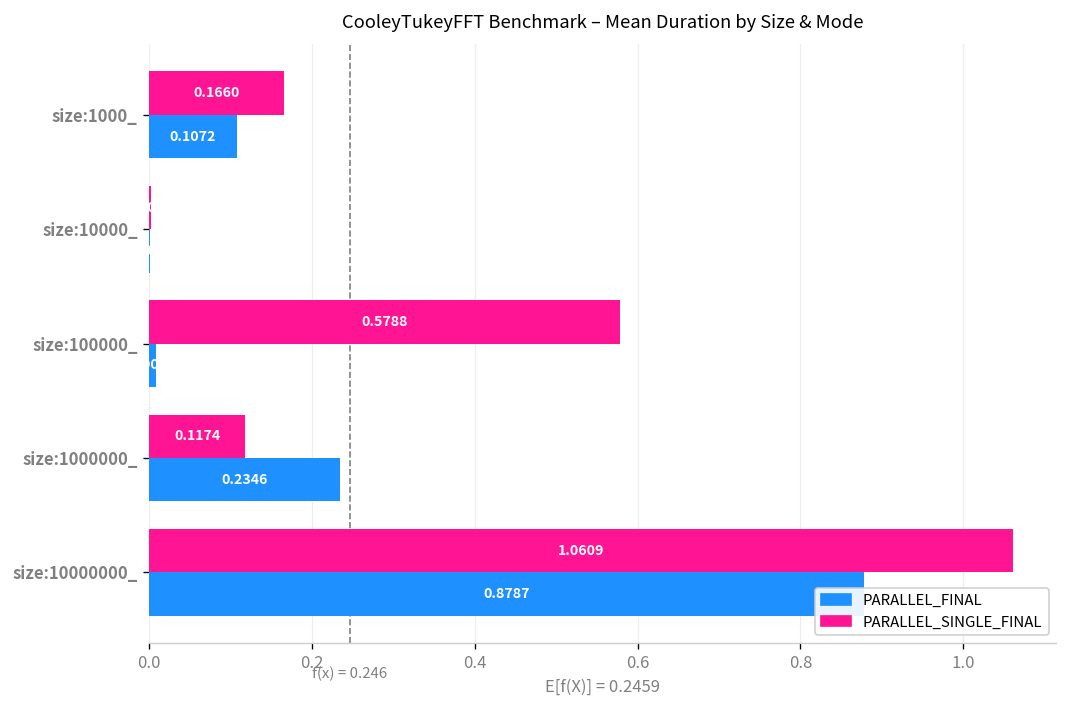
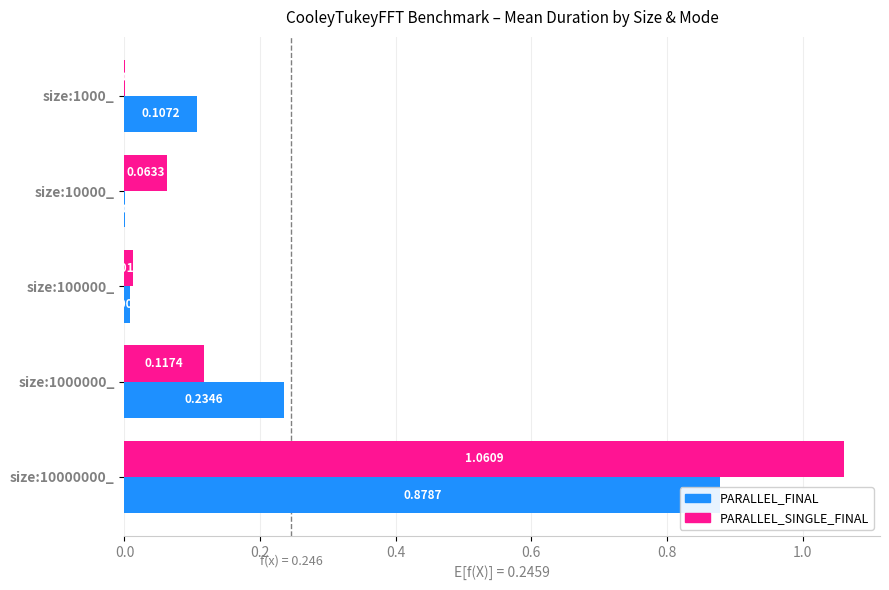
PARALLEL_SINGLE_FINAL, size:1000_: 0.17 -> 0.00
PARALLEL_SINGLE_FINAL, size:10000_: 0.00 -> 0.06
PARALLEL_SINGLE_FINAL, size:100000_: 0.58 -> 0.01
